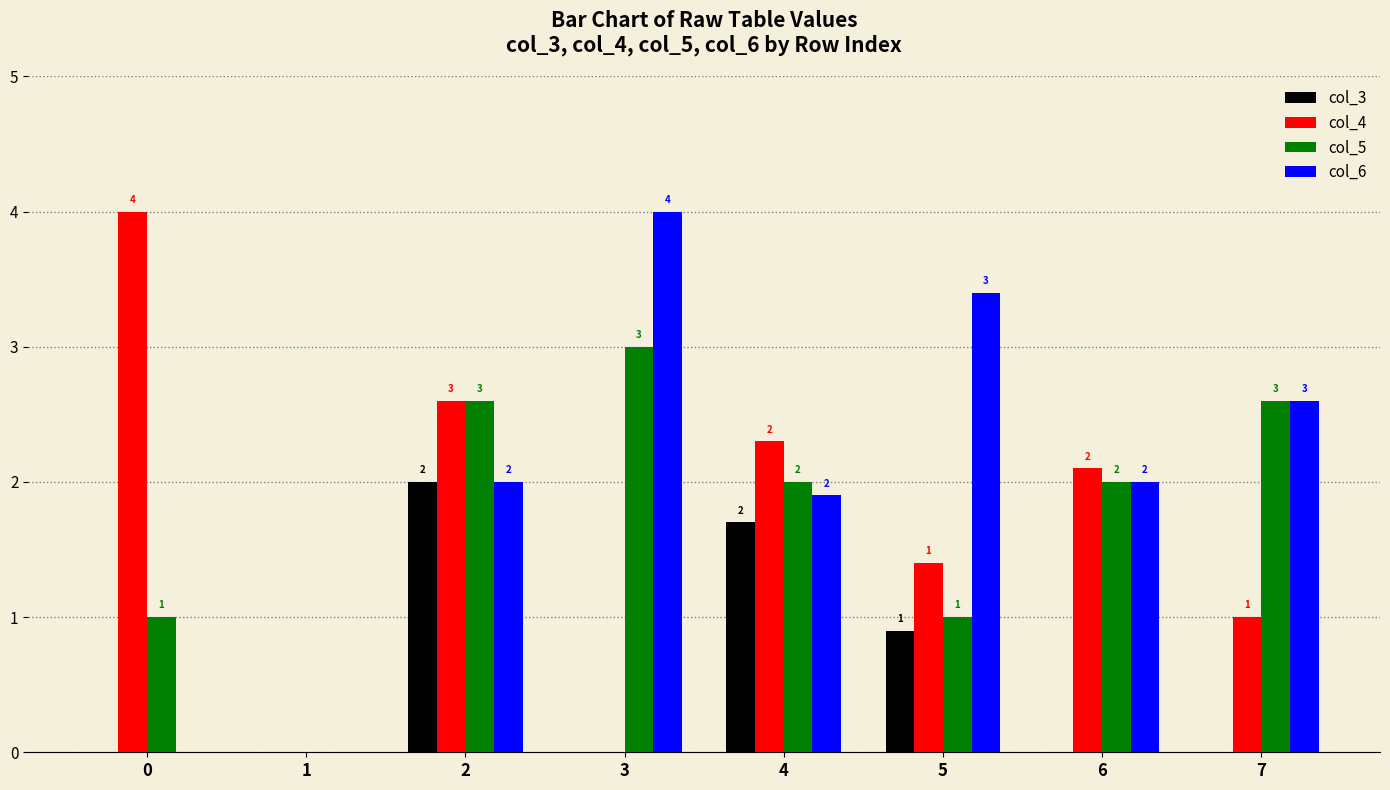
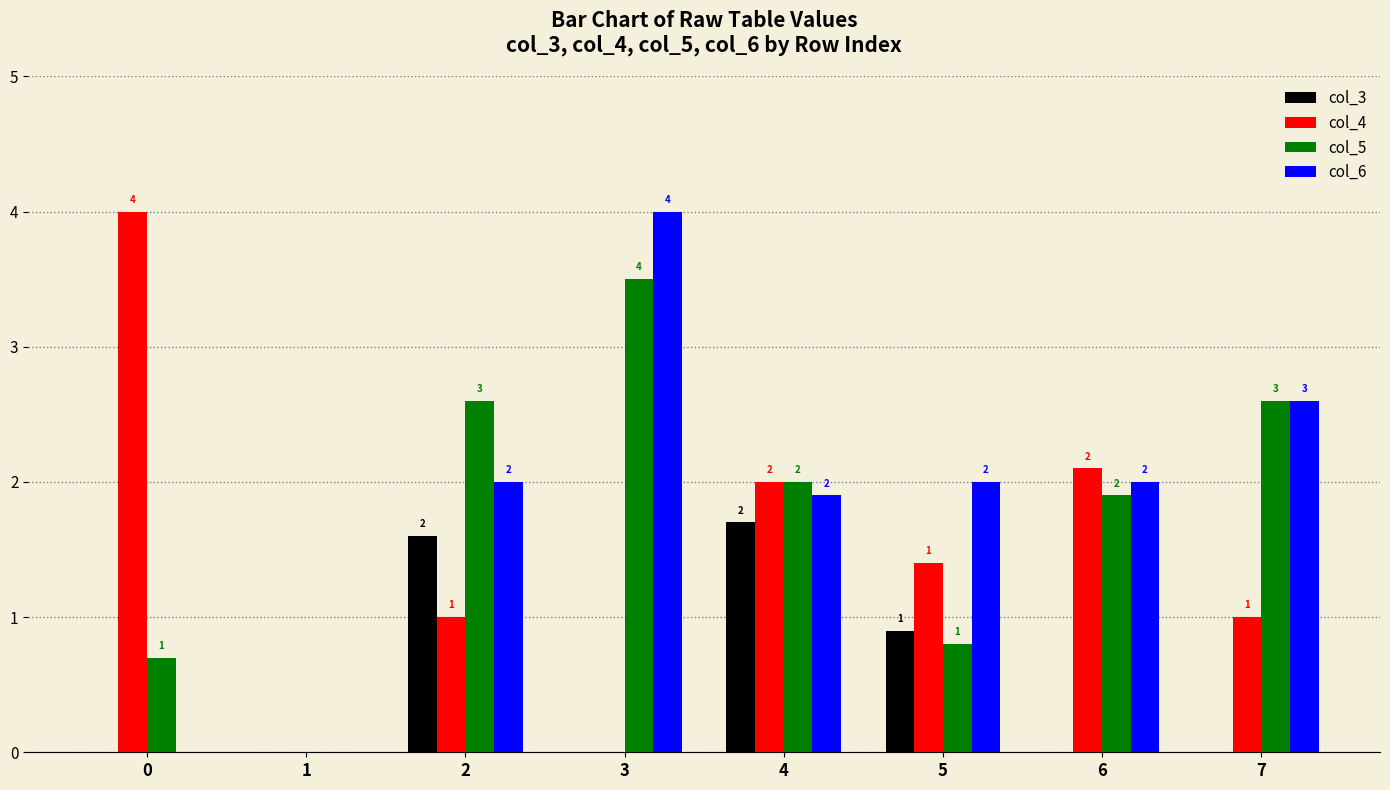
col_5, 0: 1.0 -> 0.7
col_3, 2: 2.0 -> 1.6
col_4, 2: 3 -> 1
col_5, 3: 3 -> 4
col_4, 4: 2.3 -> 2.0
col_5, 5: 1.0 -> 0.8
col_6, 5: 3 -> 2
col_5, 6: 2.0 -> 1.9
